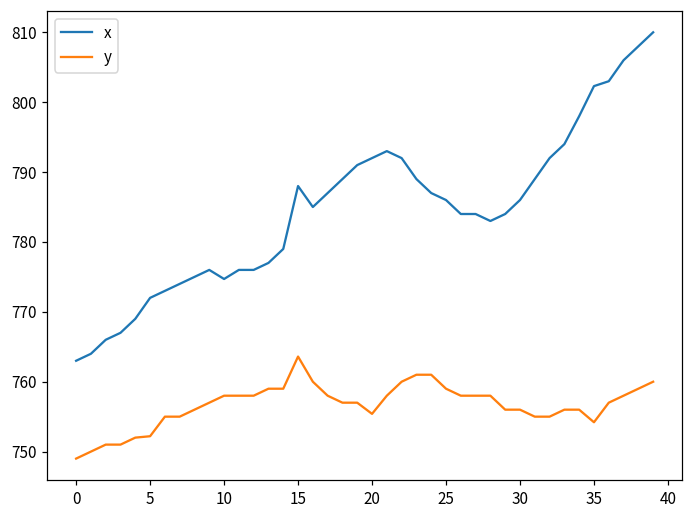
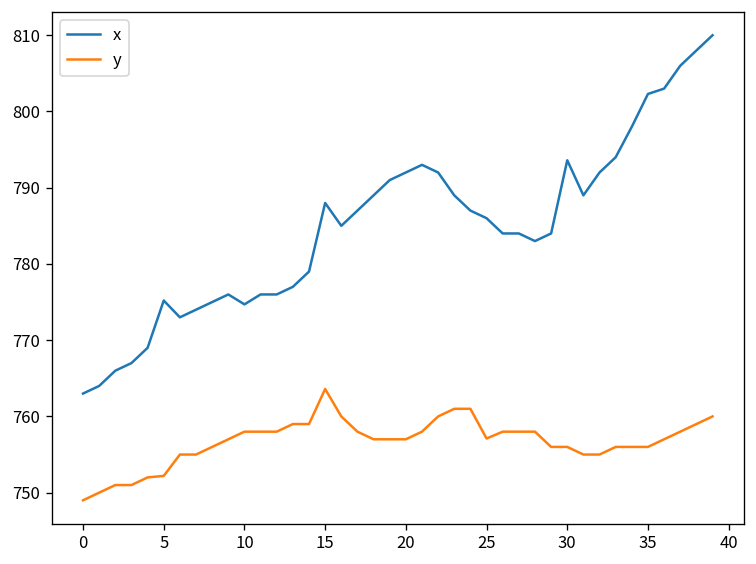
x, 5: 772 -> 775
y, 20: 755 -> 757
y, 25: 759 -> 757
x, 30: 786 -> 794
y, 35: 754 -> 756
